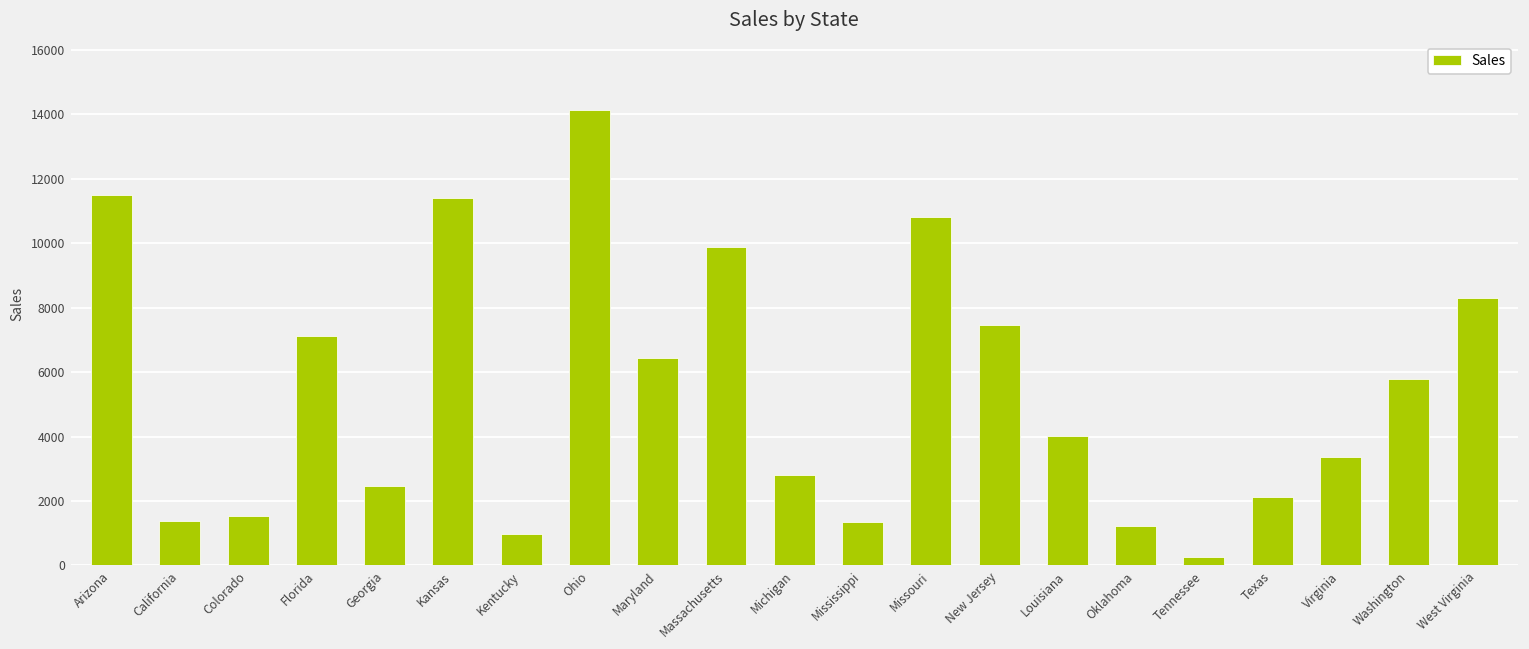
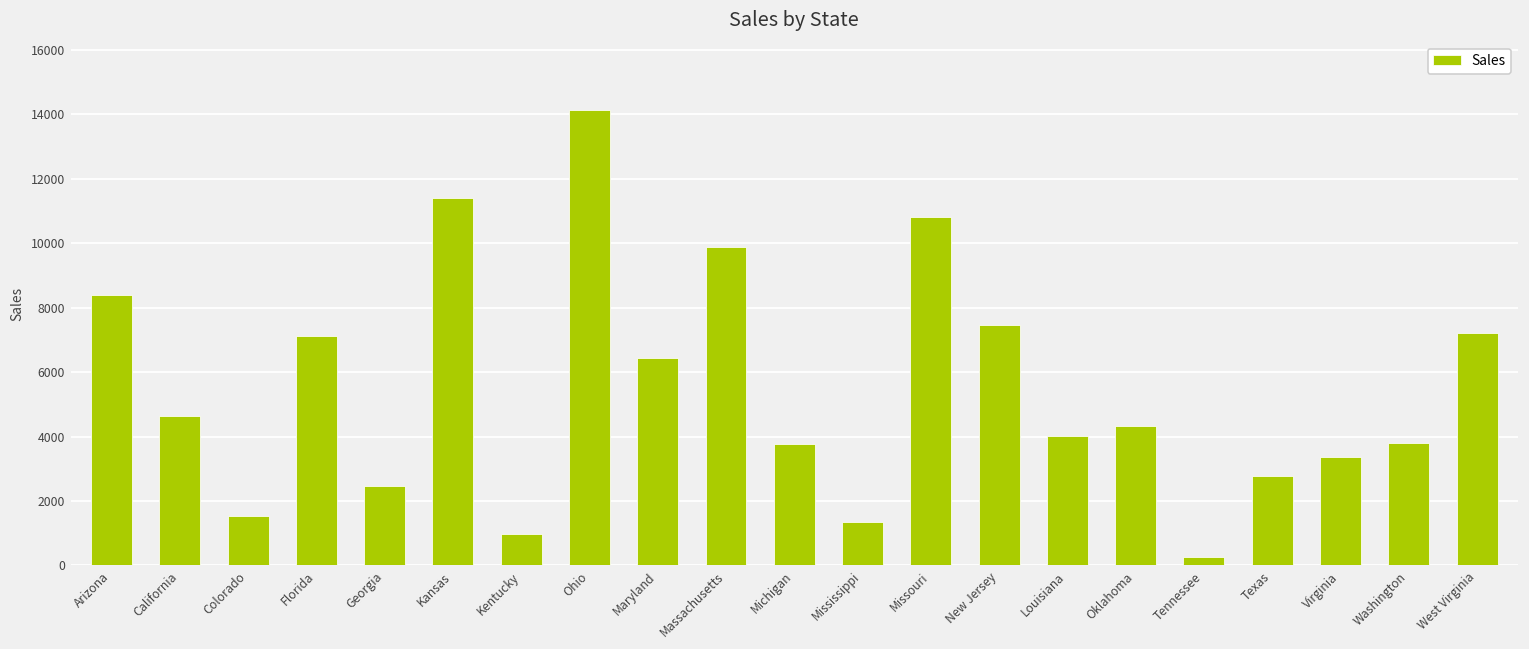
Arizona: 11500 -> 8400
California: 1400 -> 4600
Michigan: 2800 -> 3800
Oklahoma: 1200 -> 4300
Texas: 2100 -> 2800
Washington: 5800 -> 3800
West Virginia: 8300 -> 7200
